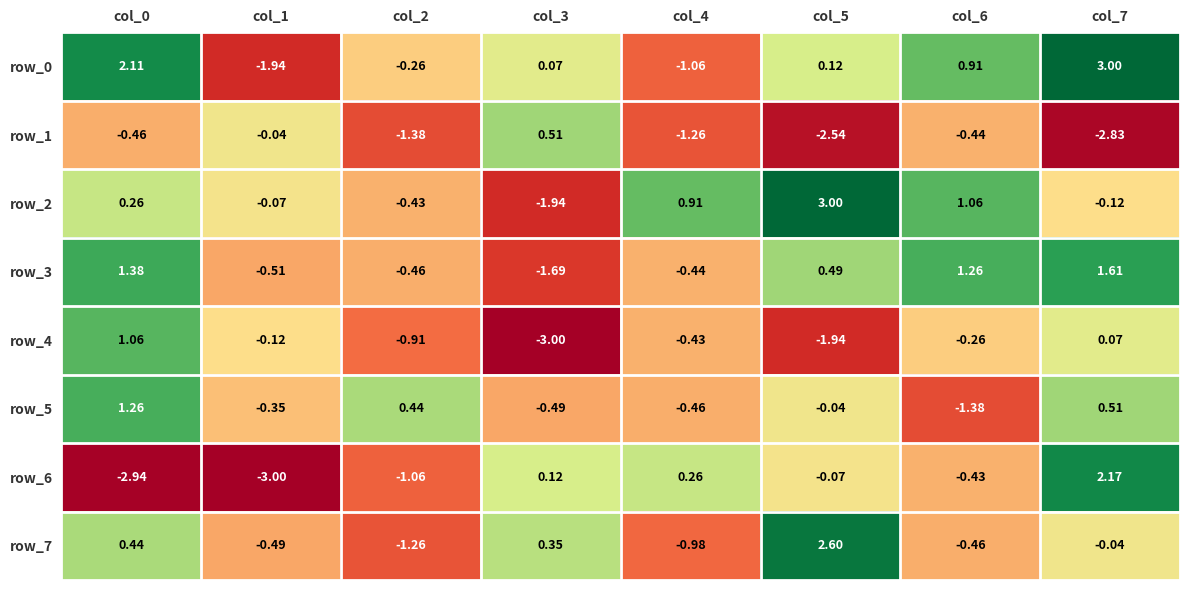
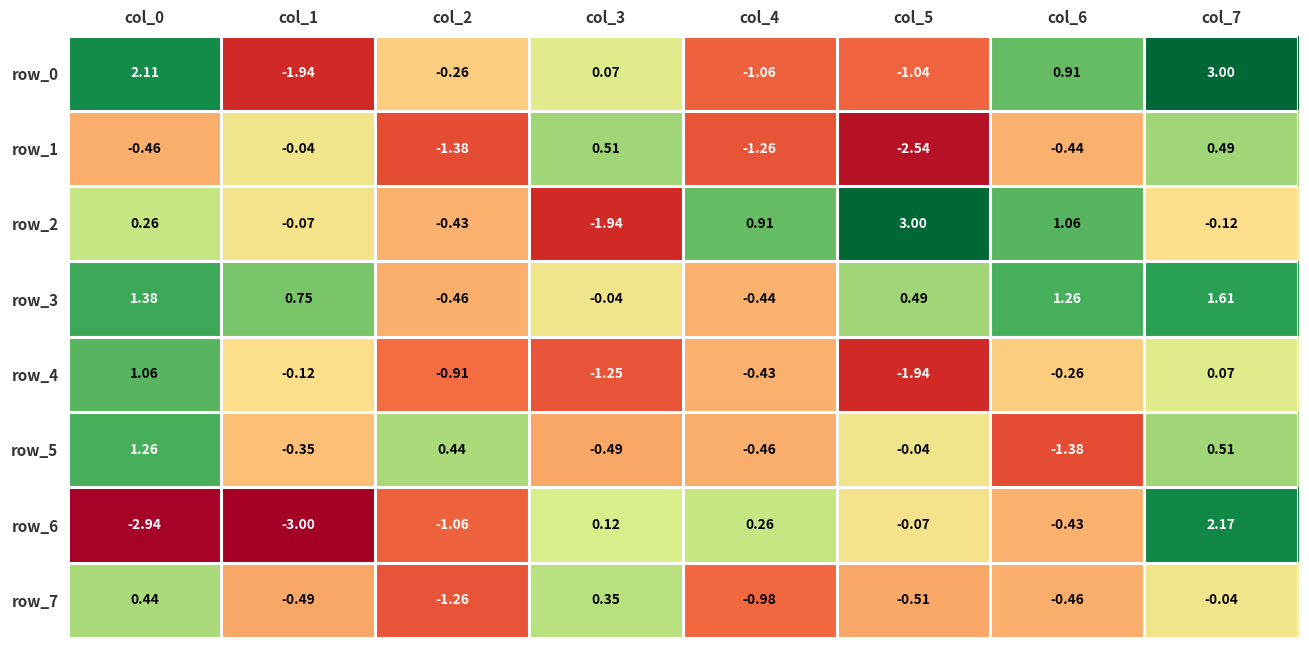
row_0, col_5: 0.12 -> -1.04
row_1, col_7: -2.83 -> 0.49
row_3, col_1: -0.51 -> 0.75
row_3, col_3: -1.69 -> -0.04
row_4, col_3: -3.00 -> -1.25
row_7, col_5: 2.60 -> -0.51
